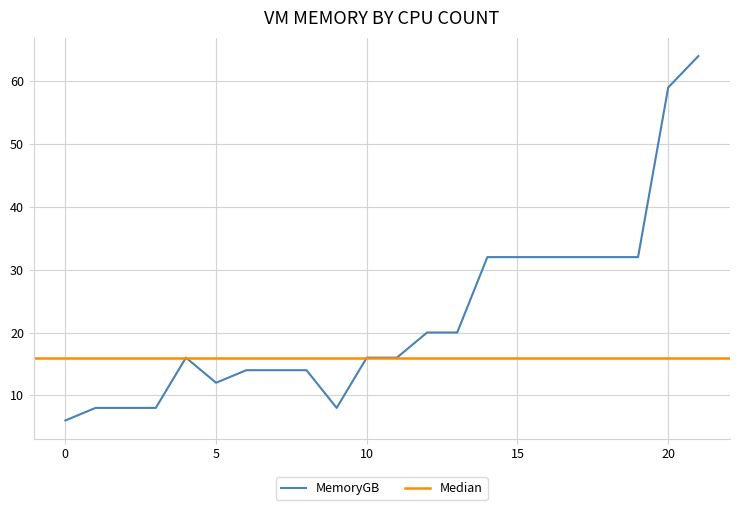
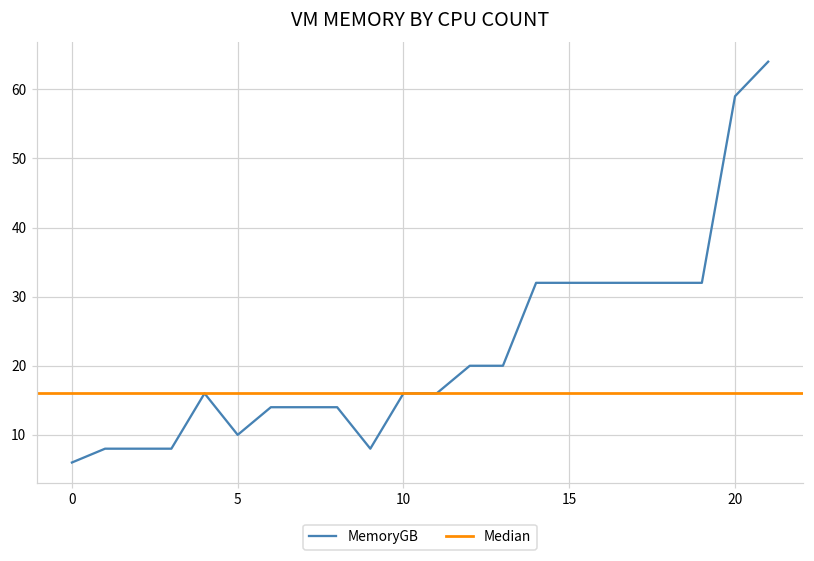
5: 12 -> 10
